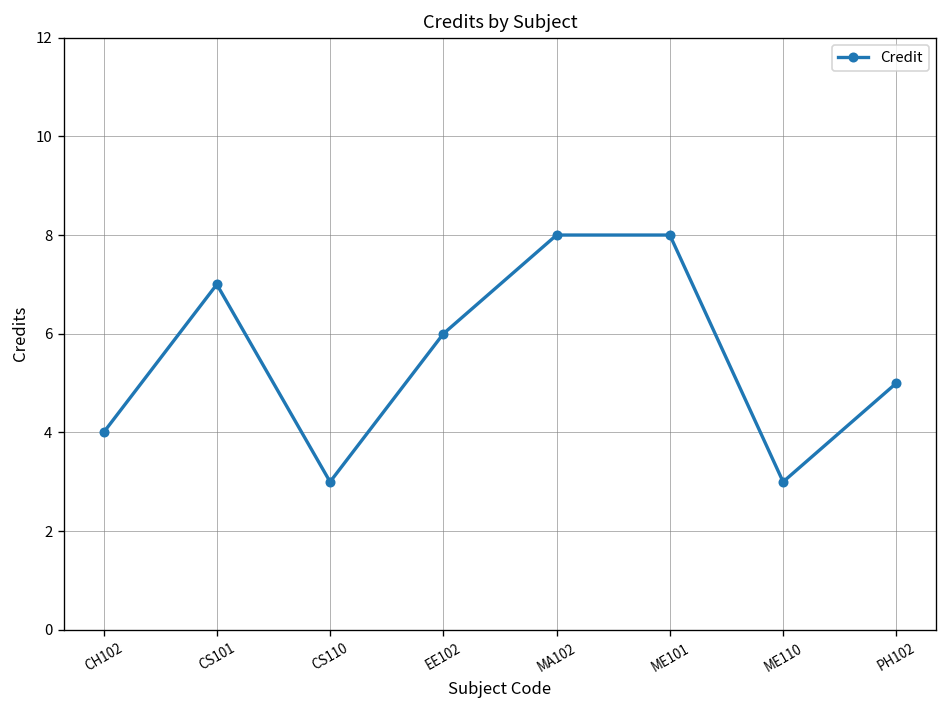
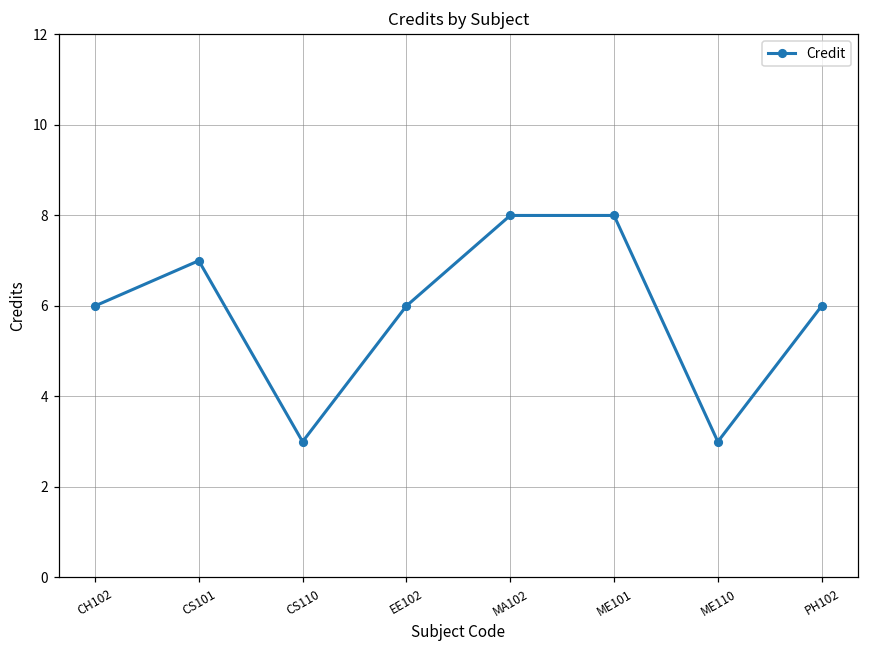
CH102: 4 -> 6
PH102: 5 -> 6
